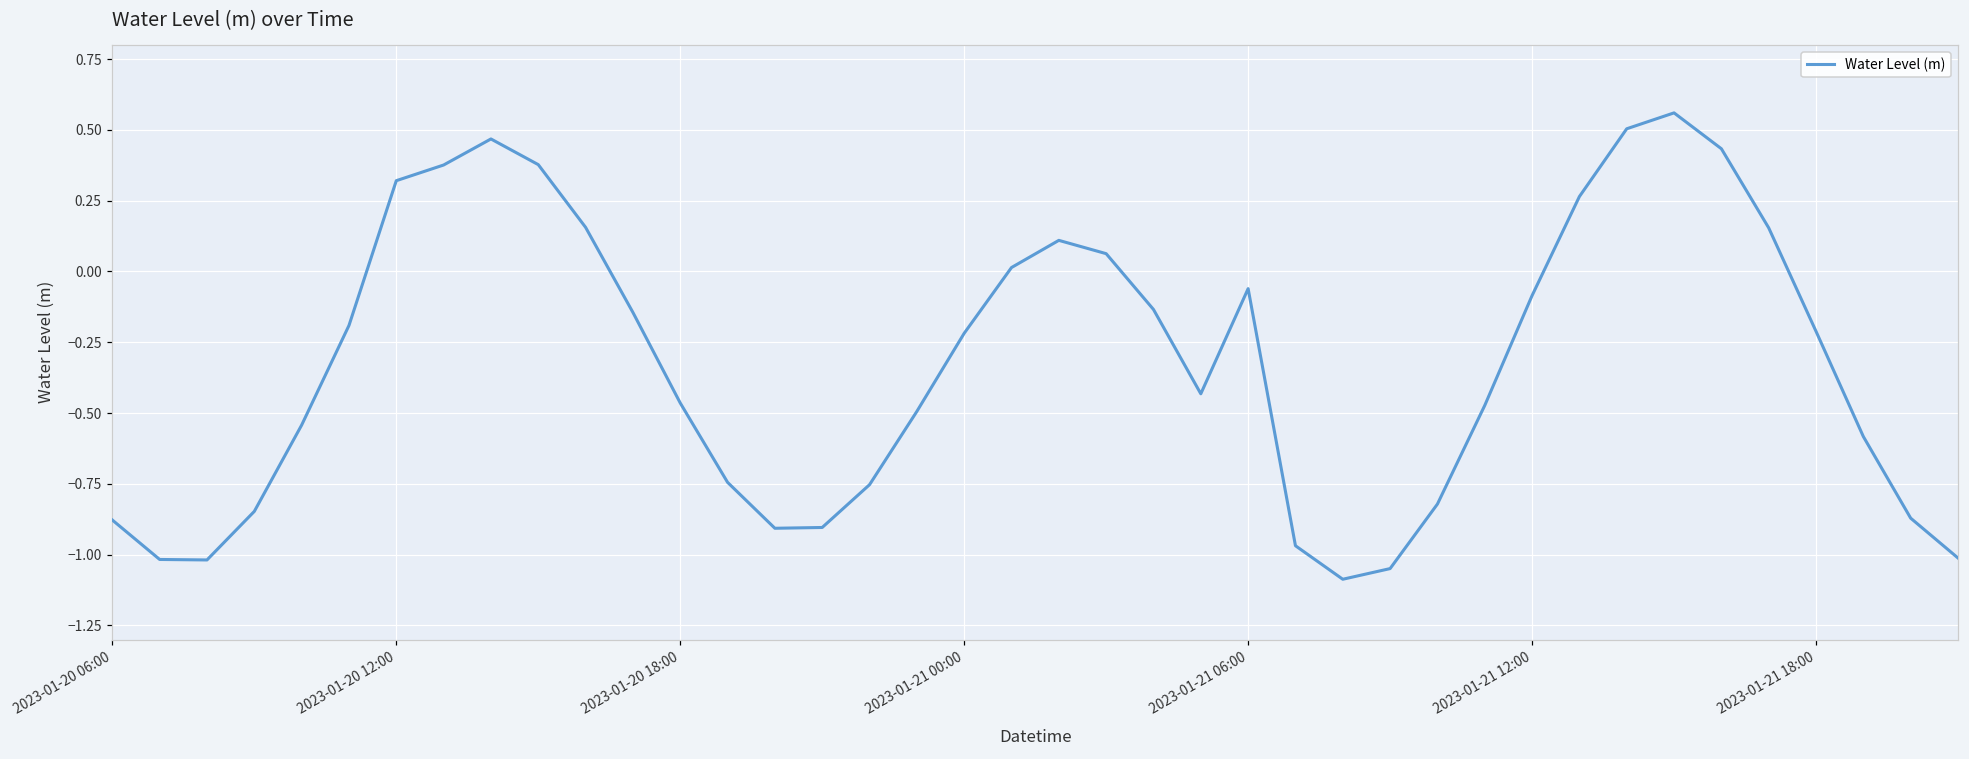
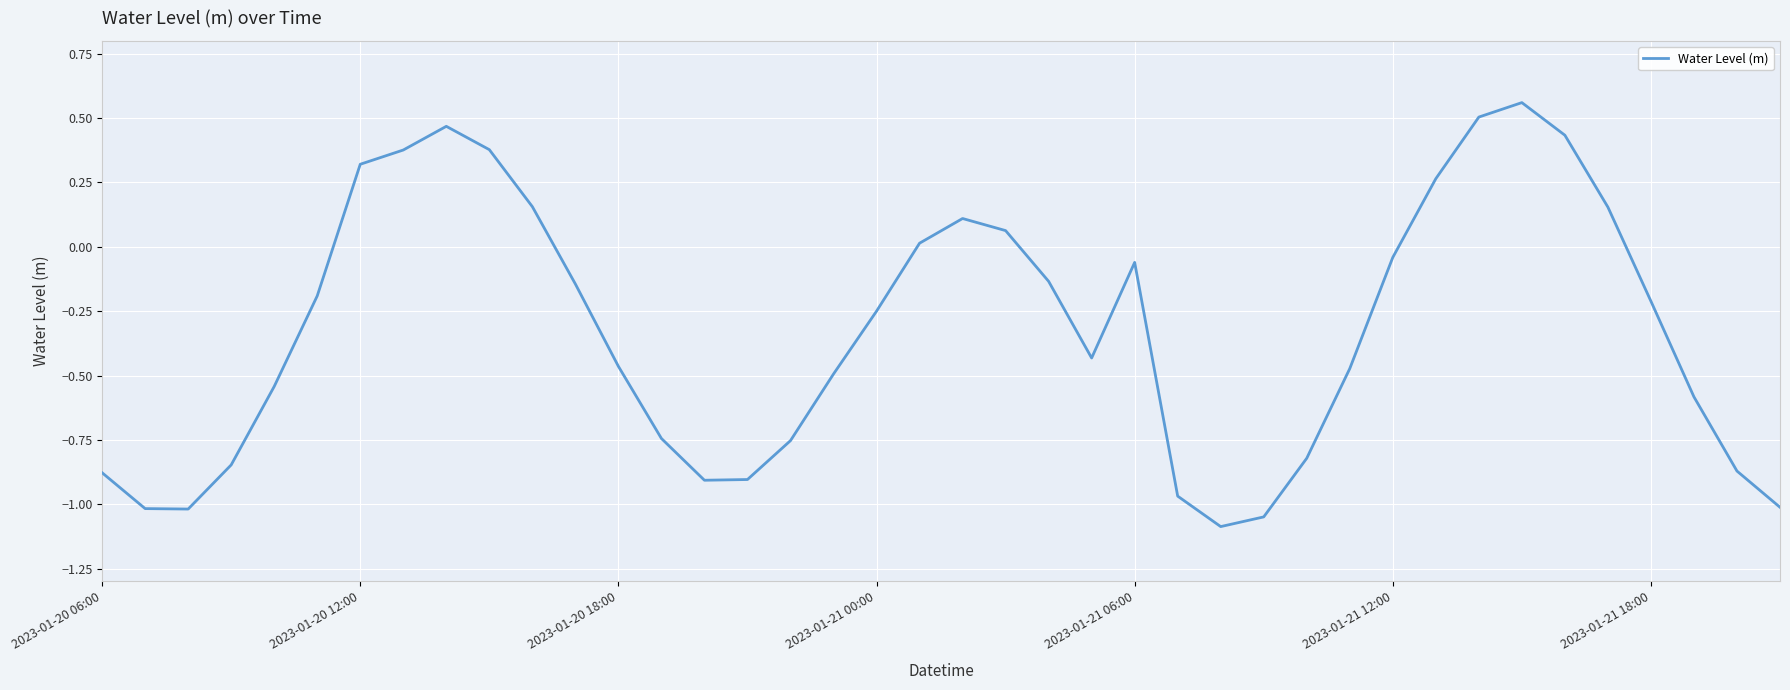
2023-01-21 00:00: -0.22 -> -0.25
2023-01-21 12:00: -0.09 -> -0.04
